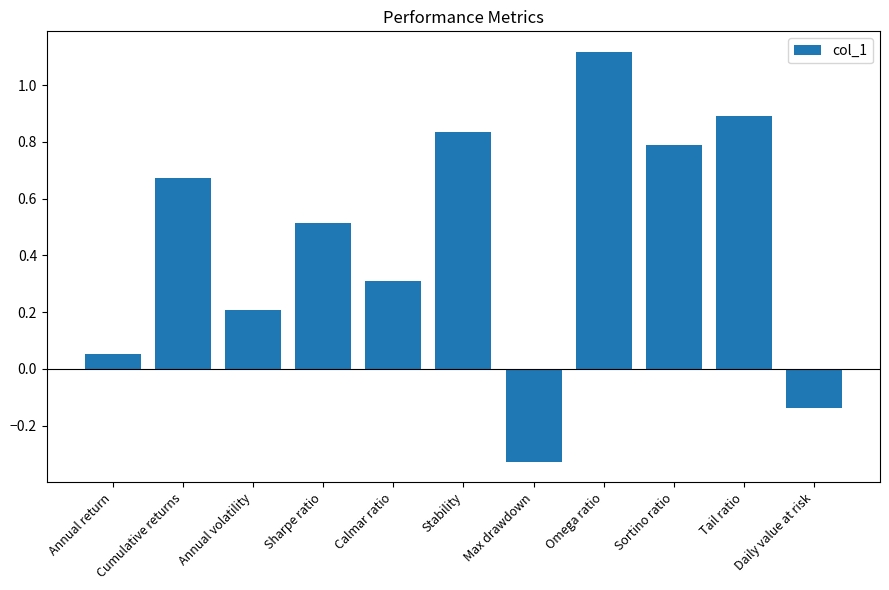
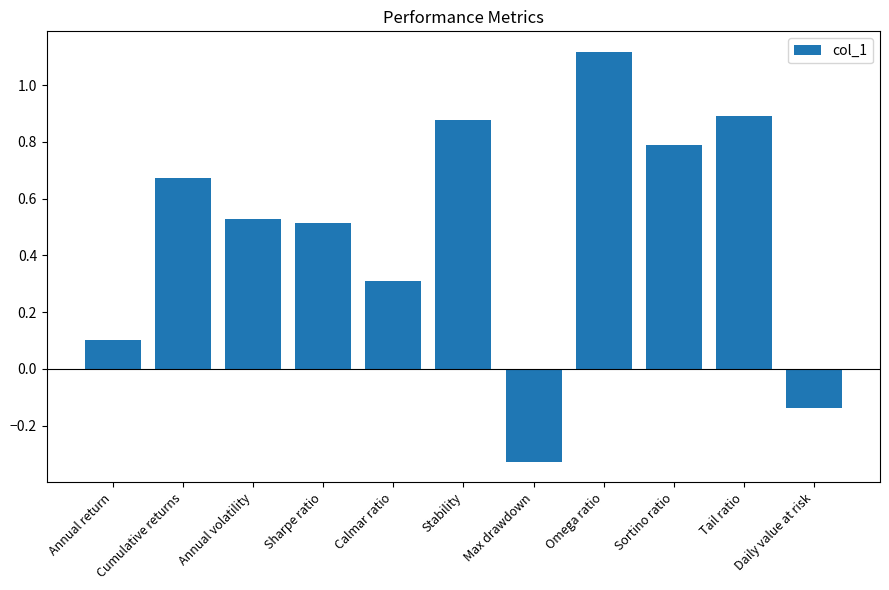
Annual return: 0.05 -> 0.10
Annual volatility: 0.21 -> 0.53
Stability: 0.83 -> 0.88
